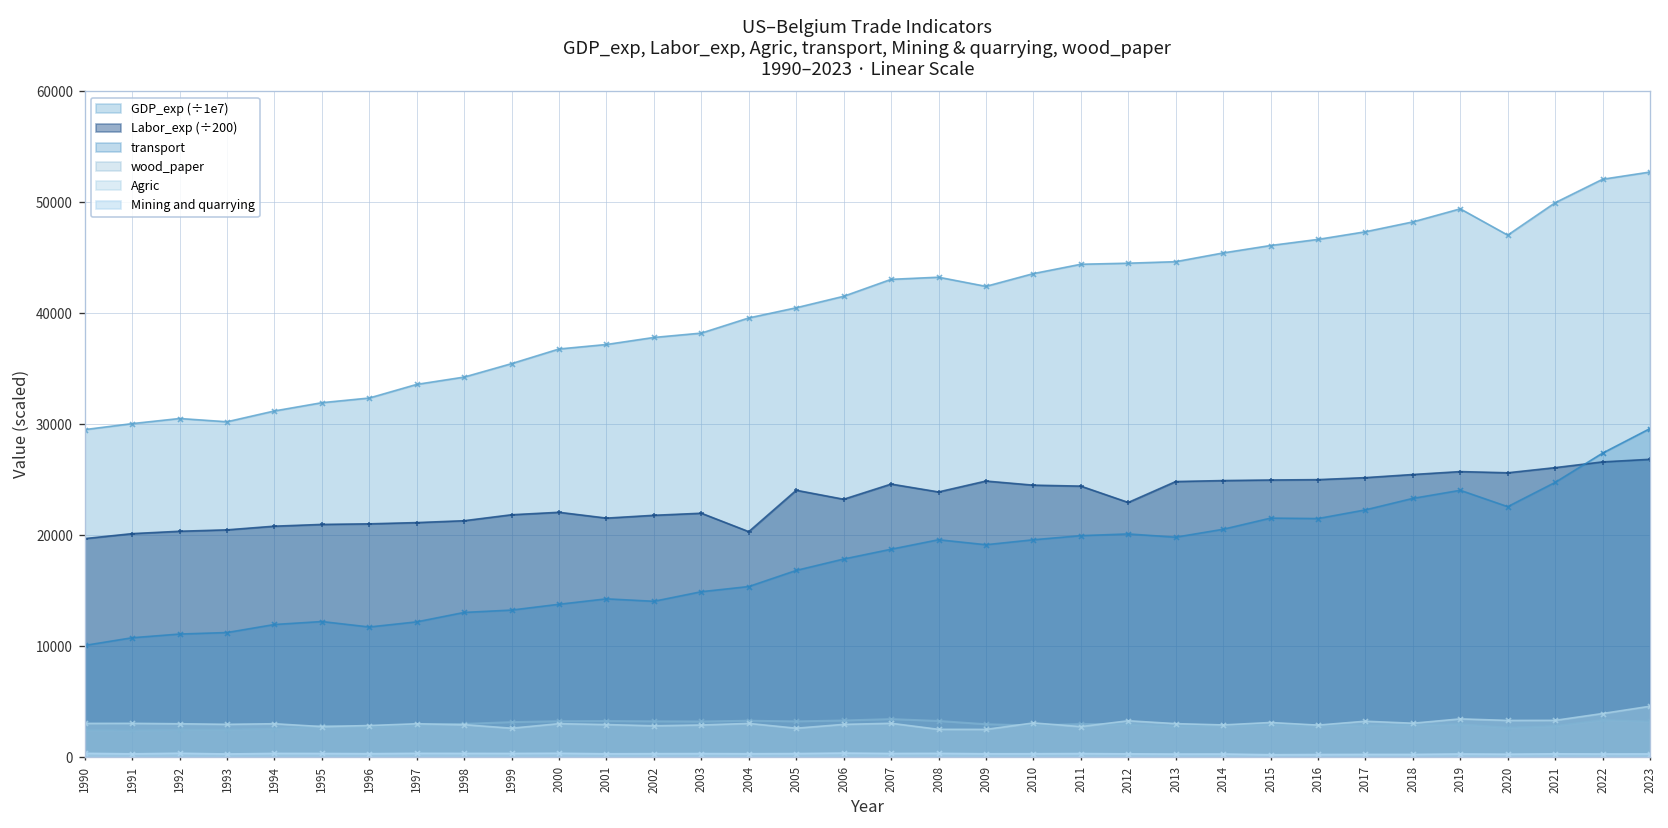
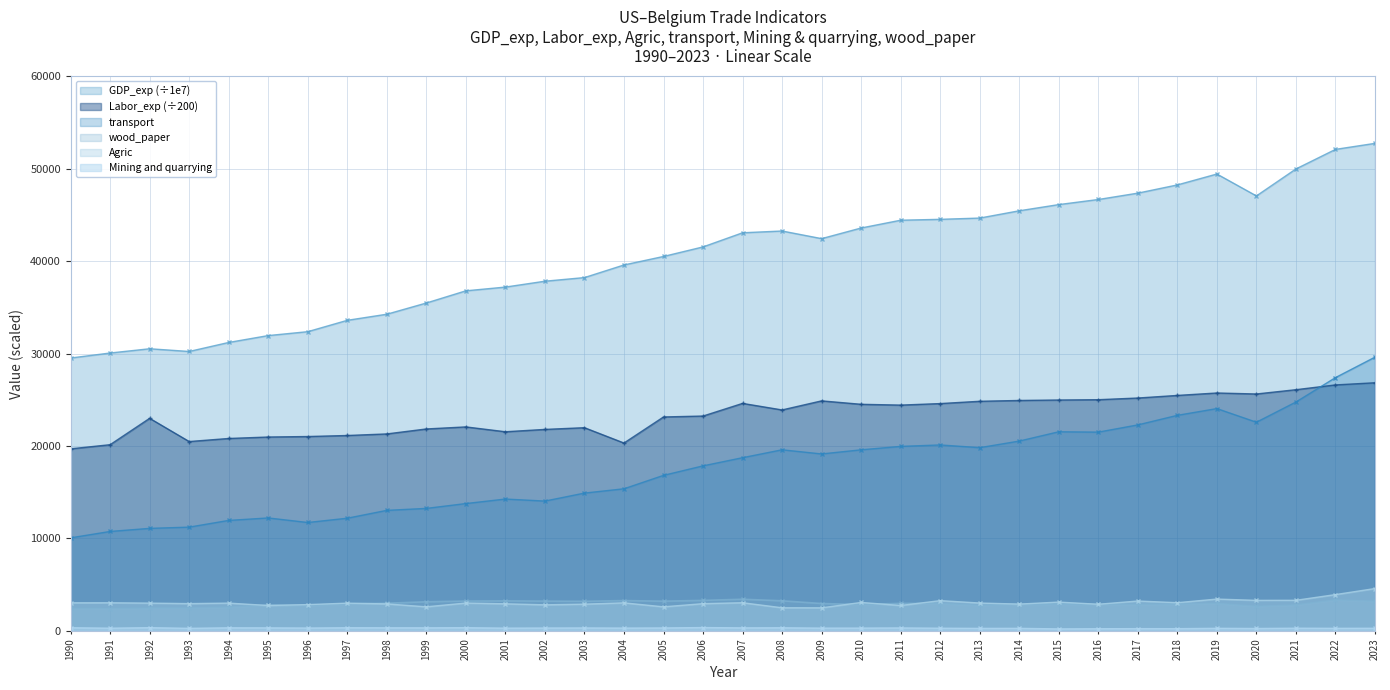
Labor_exp (÷200), 1992: 20000 -> 23000
Labor_exp (÷200), 2005: 24000 -> 23000
Labor_exp (÷200), 2012: 23000 -> 25000
